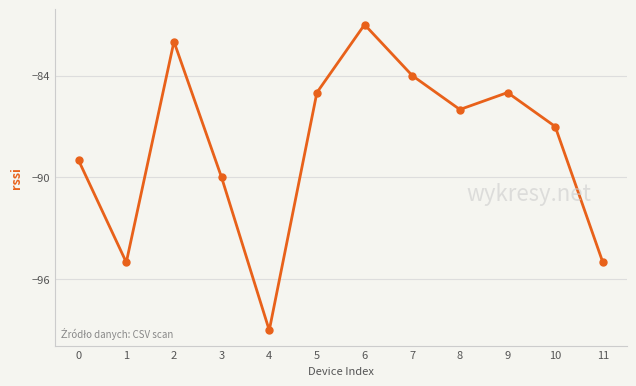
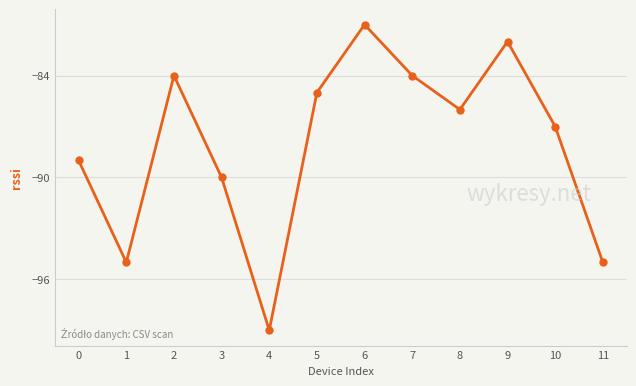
2: -82 -> -84
9: -85 -> -82
